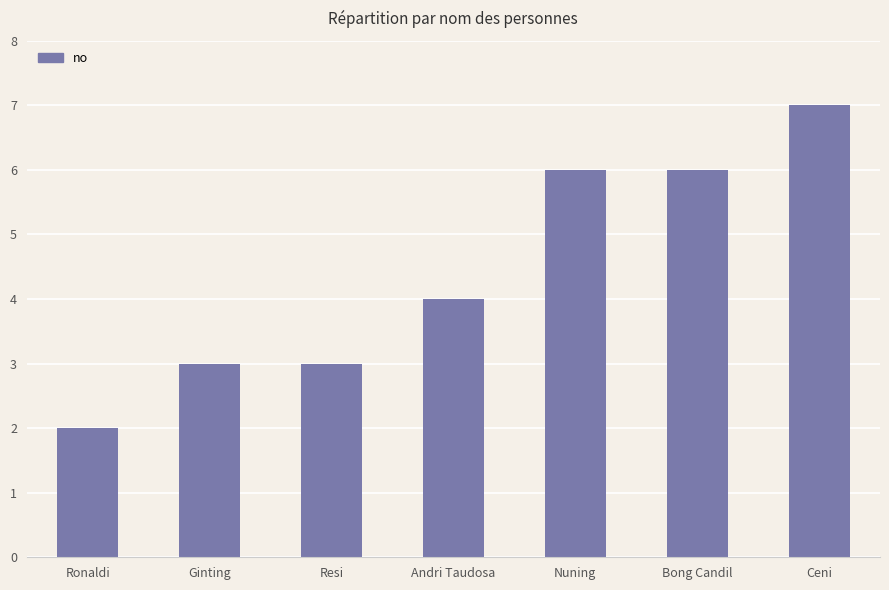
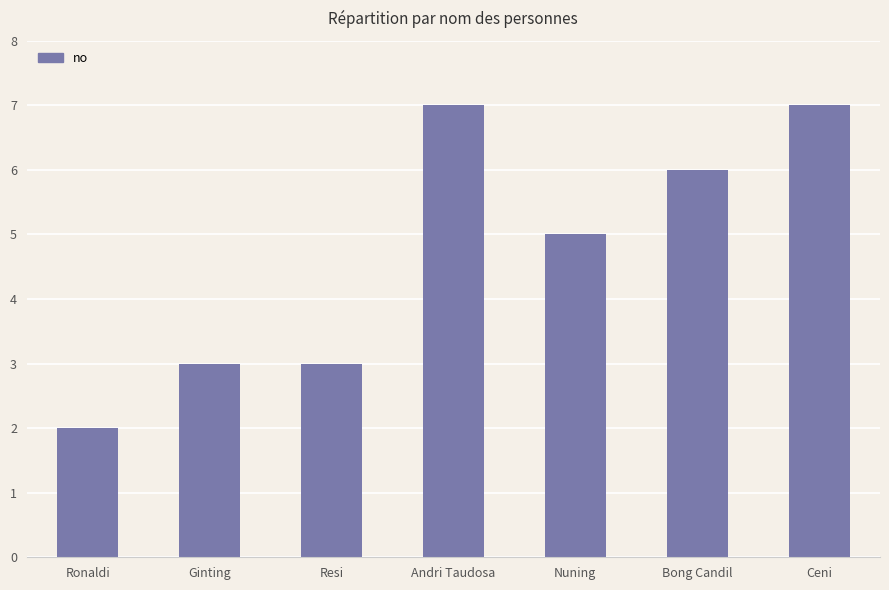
Andri Taudosa: 4 -> 7
Nuning: 6 -> 5
